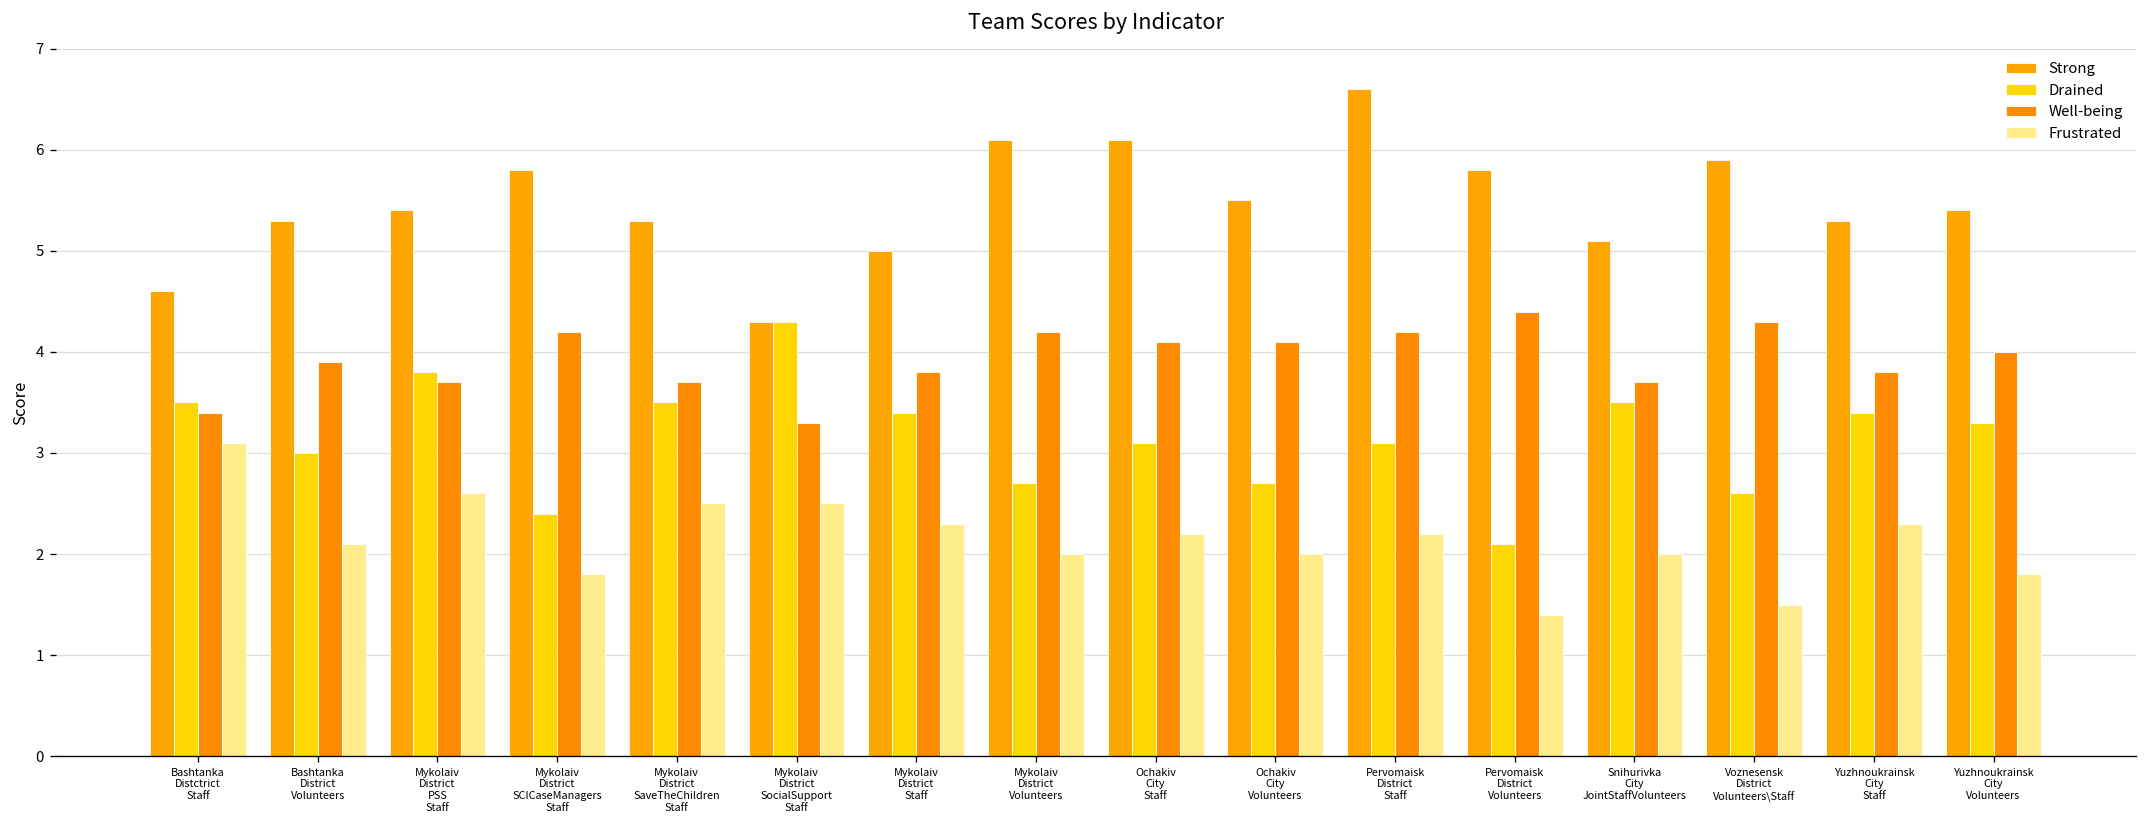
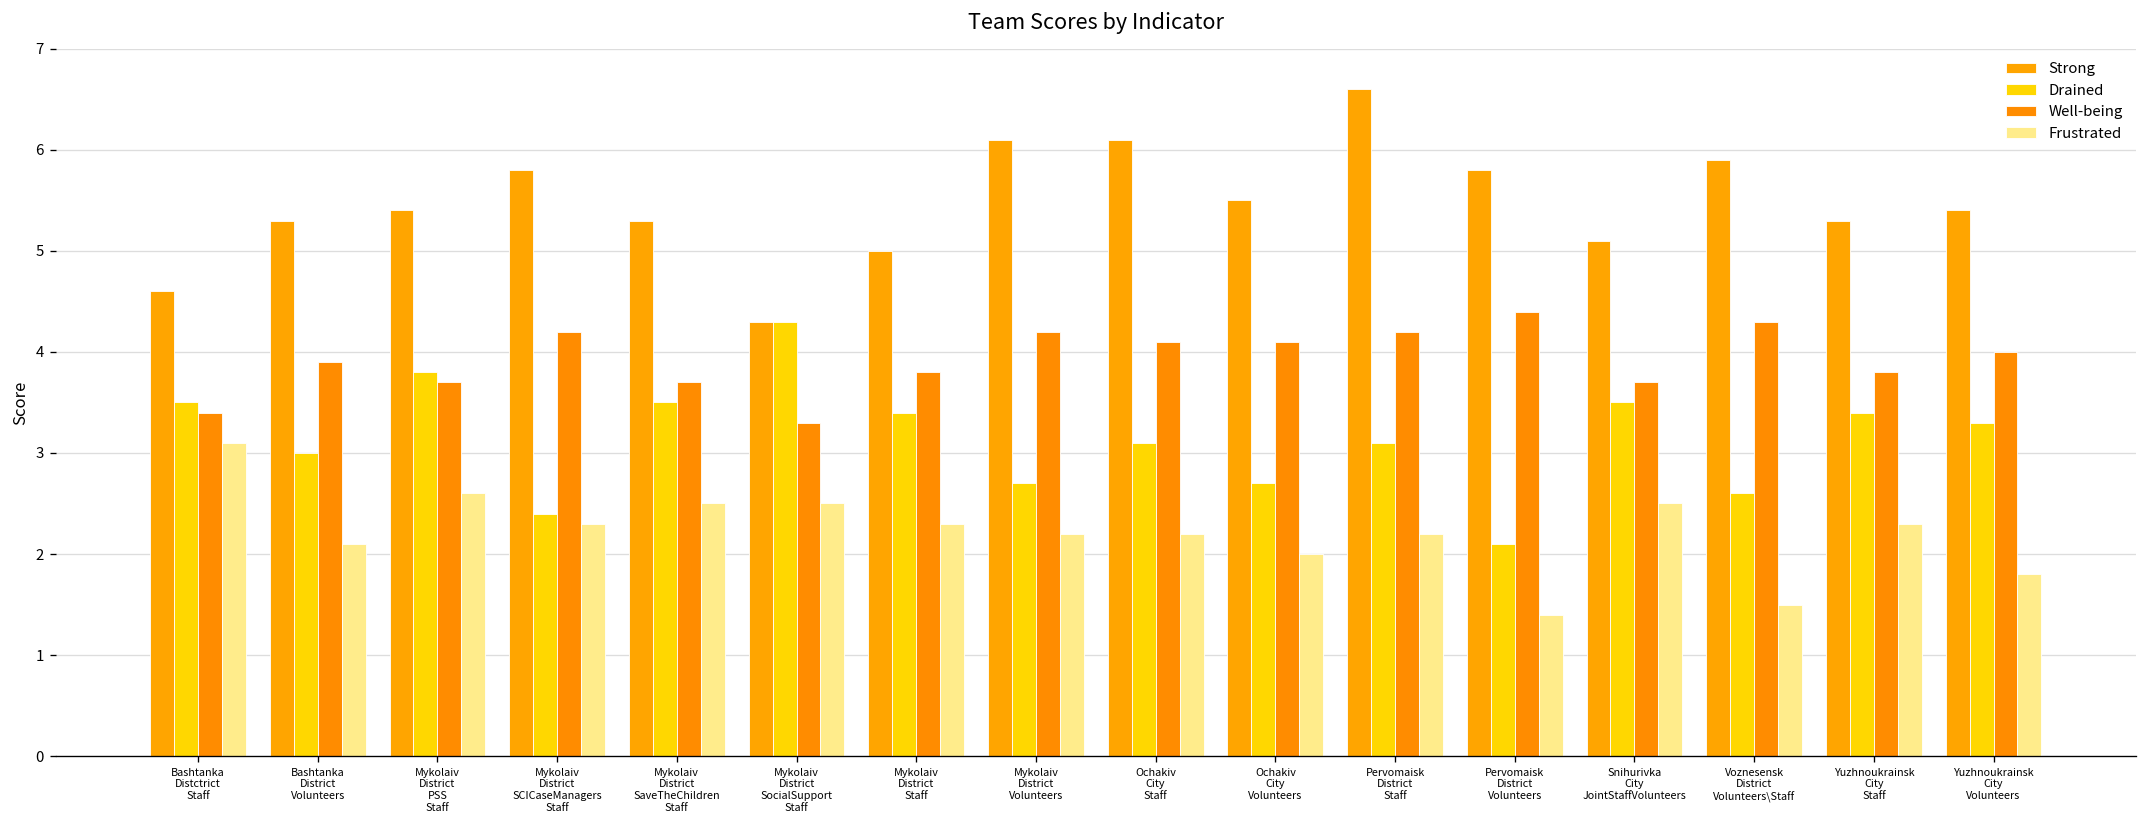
Frustrated, Mykolaiv District SCICaseManagers Staff: 1.8 -> 2.3
Frustrated, Mykolaiv District Volunteers: 2.0 -> 2.2
Frustrated, Snihurivka City JointStaffVolunteers: 2.0 -> 2.5
